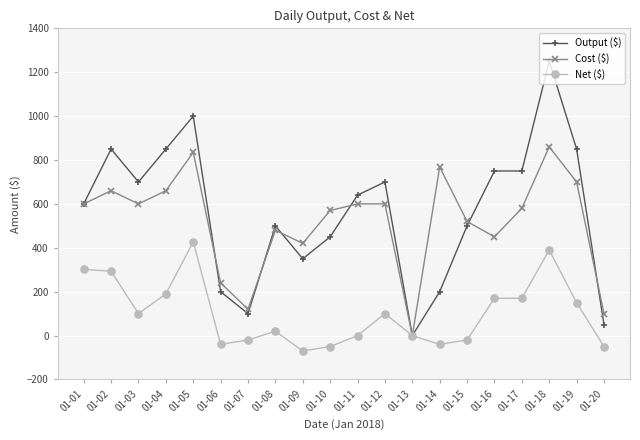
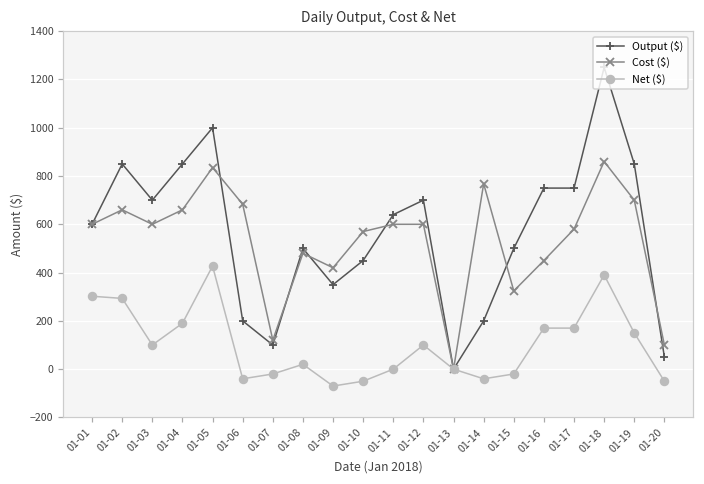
Cost ($), 01-06: 240 -> 680
Cost ($), 01-15: 520 -> 320
